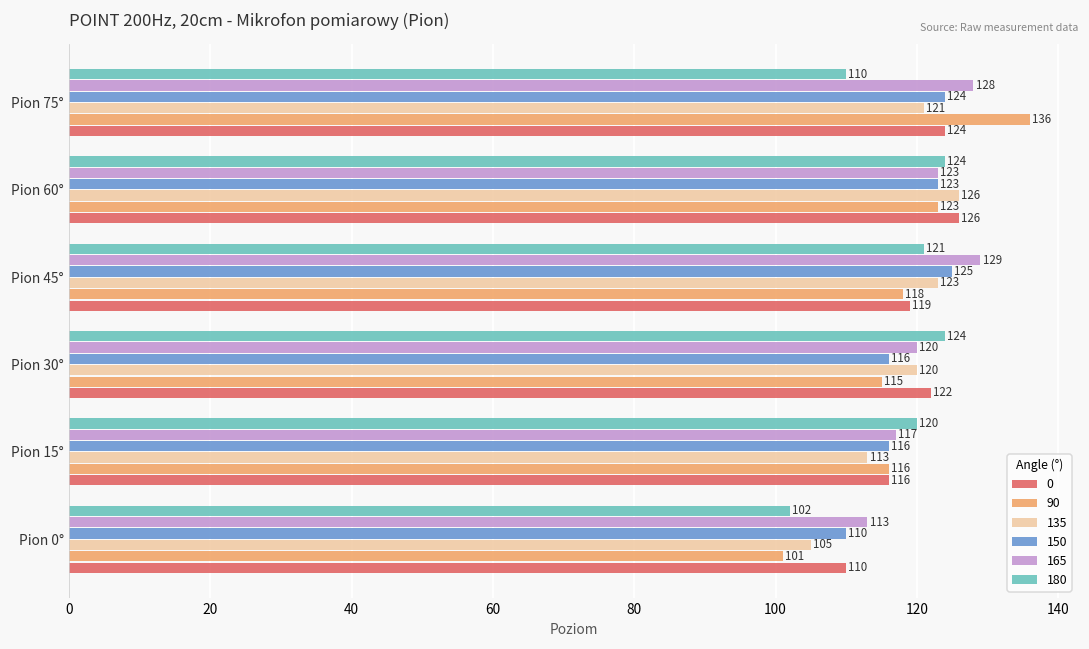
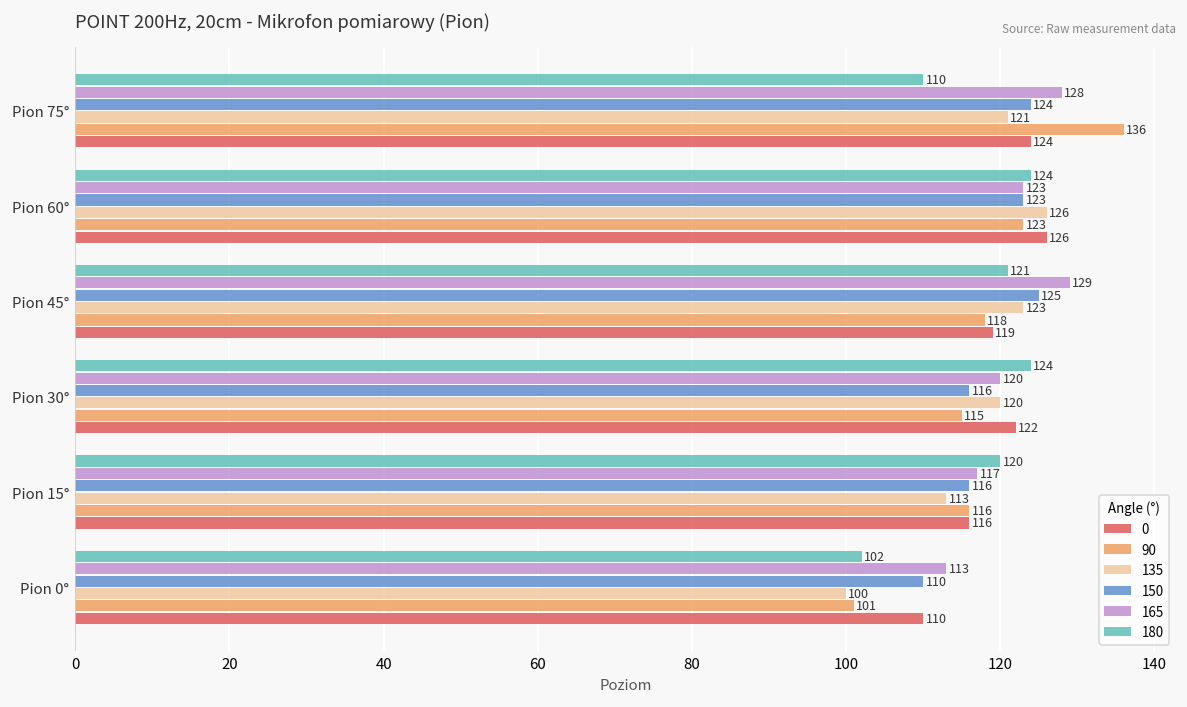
135, Pion 0°: 105 -> 100
